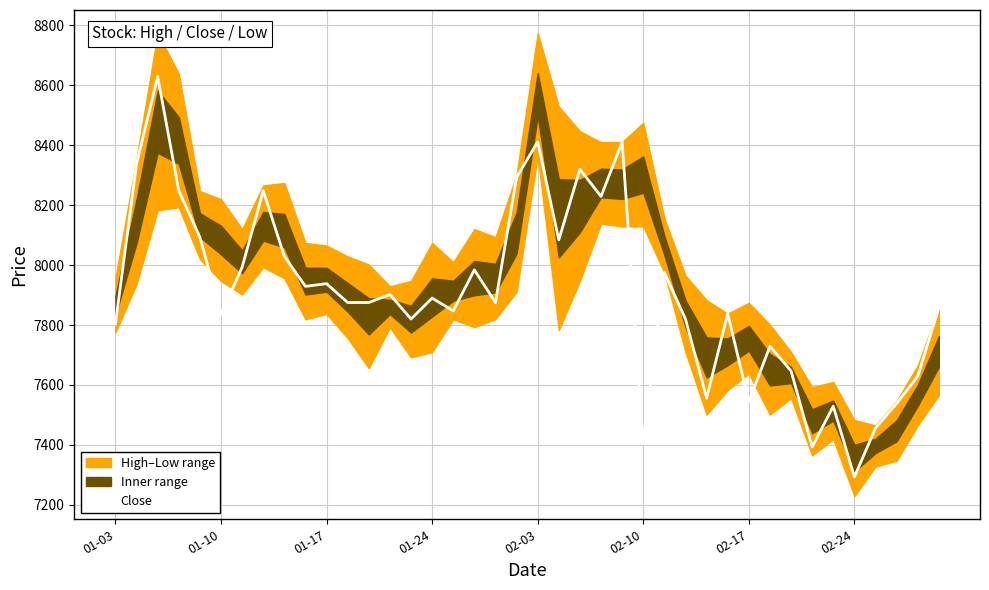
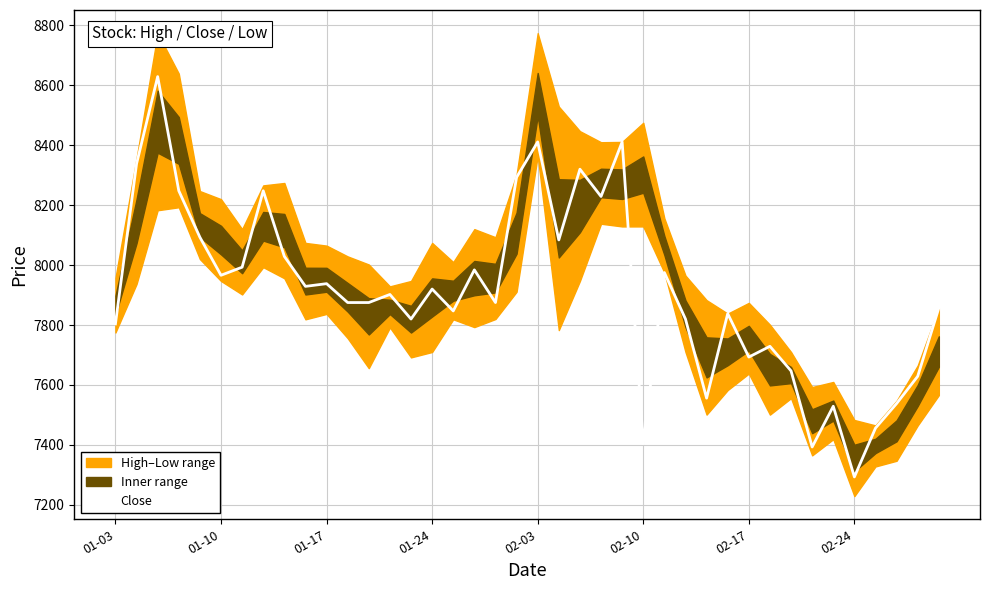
Close, 01-10: 7840 -> 7970
Close, 01-24: 7890 -> 7920
Close, 02-17: 7540 -> 7690
